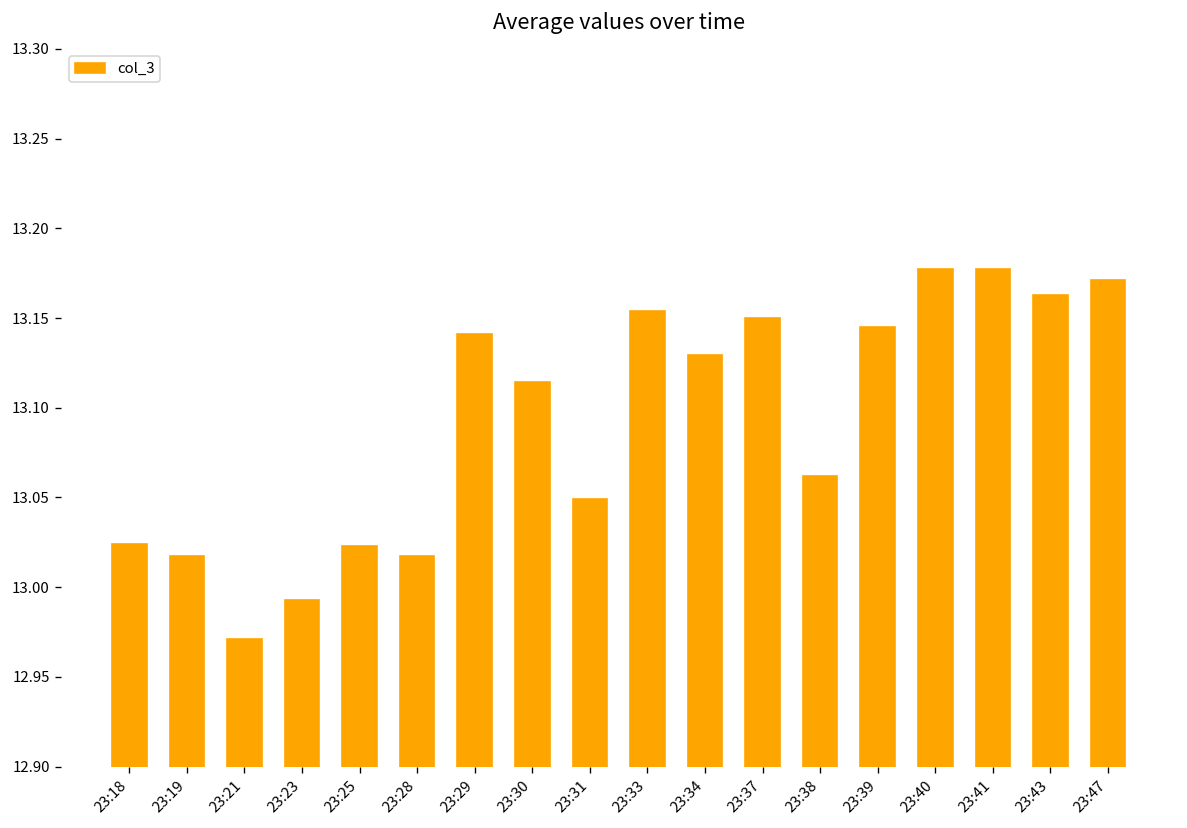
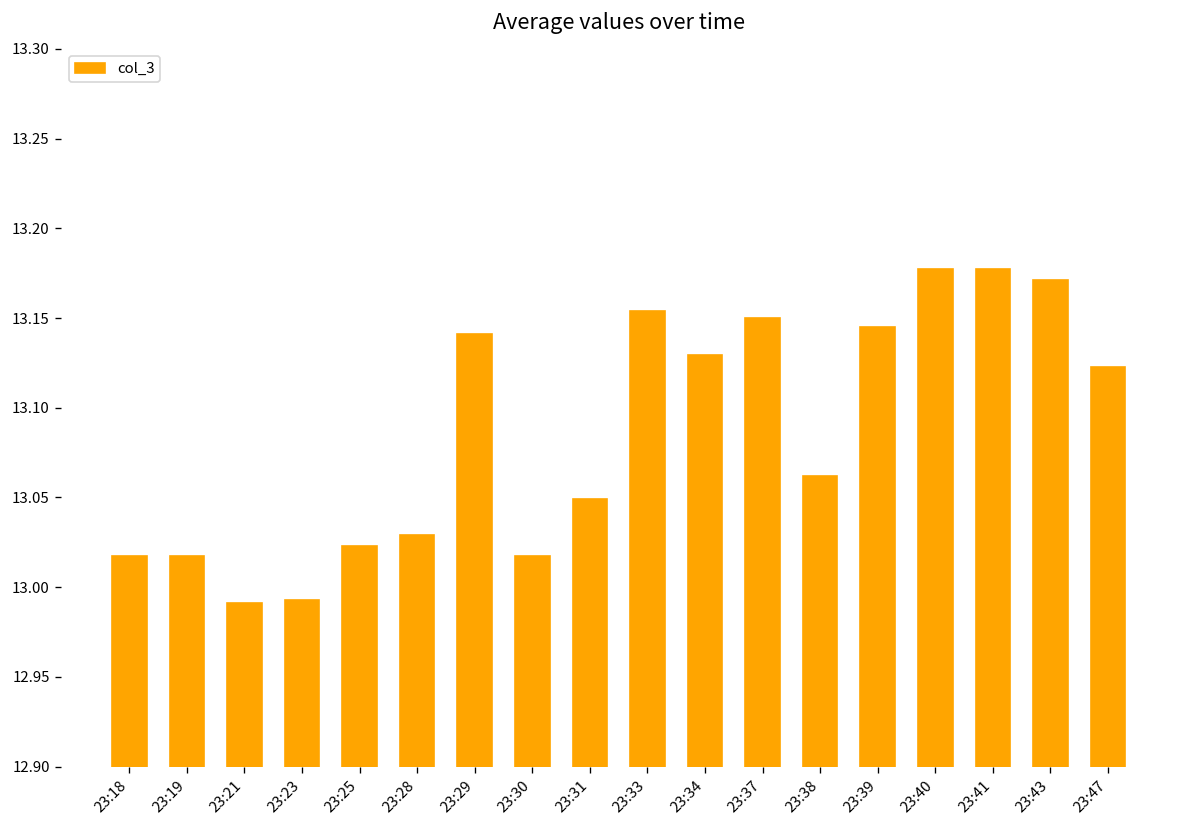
23:18: 13.024 -> 13.017
23:21: 12.971 -> 12.991
23:28: 13.017 -> 13.029
23:30: 13.114 -> 13.017
23:43: 13.163 -> 13.171
23:47: 13.171 -> 13.123
